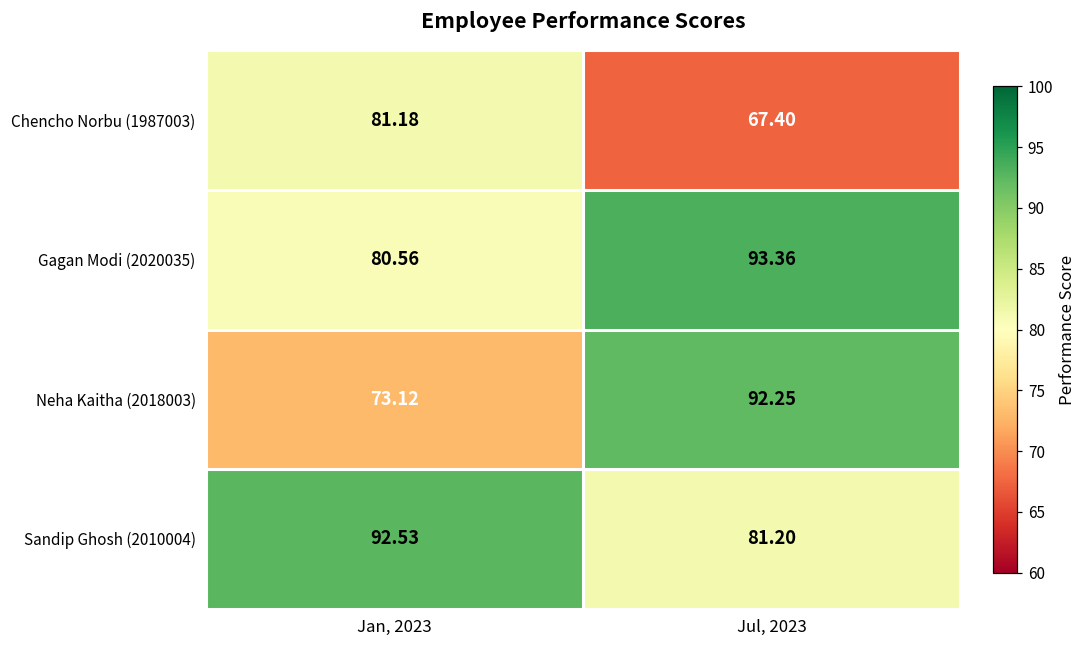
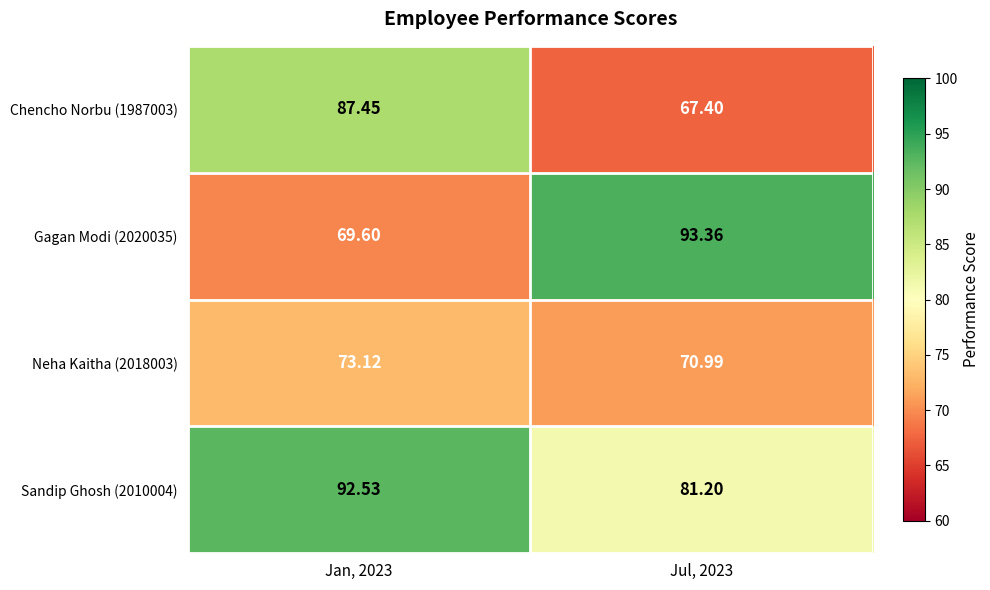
Chencho Norbu (1987003), Jan, 2023: 81.18 -> 87.45
Gagan Modi (2020035), Jan, 2023: 80.56 -> 69.60
Neha Kaitha (2018003), Jul, 2023: 92.25 -> 70.99
